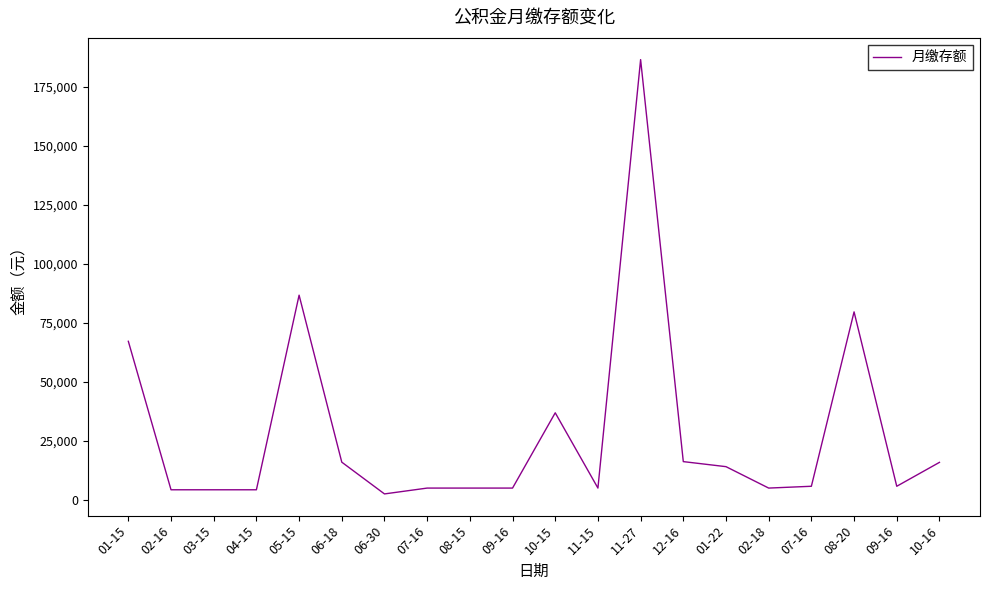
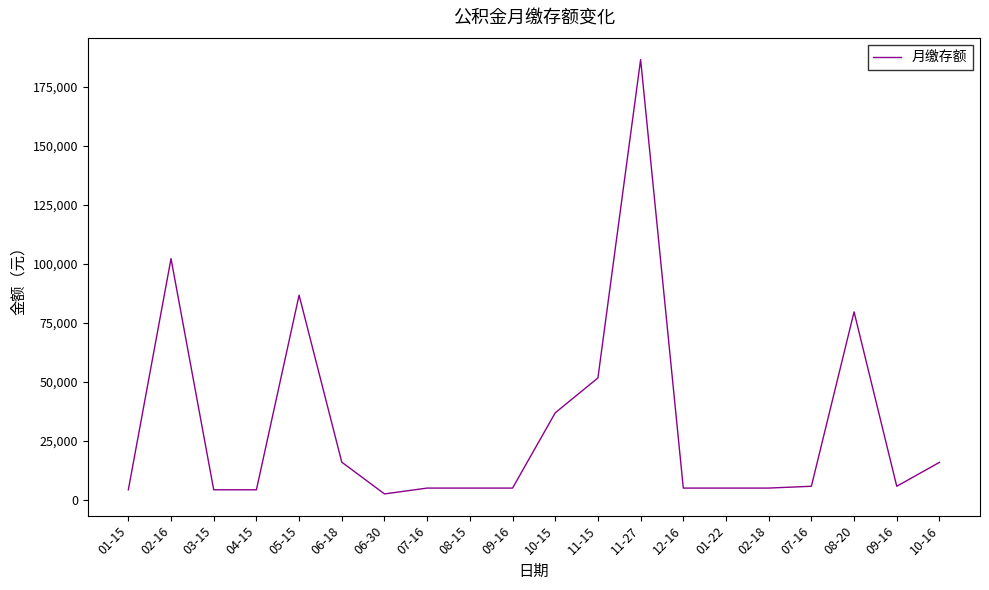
01-15: 67,000 -> 4,000
02-16: 4,000 -> 102,000
11-15: 5,000 -> 52,000
12-16: 16,000 -> 5,000
01-22: 14,000 -> 5,000
